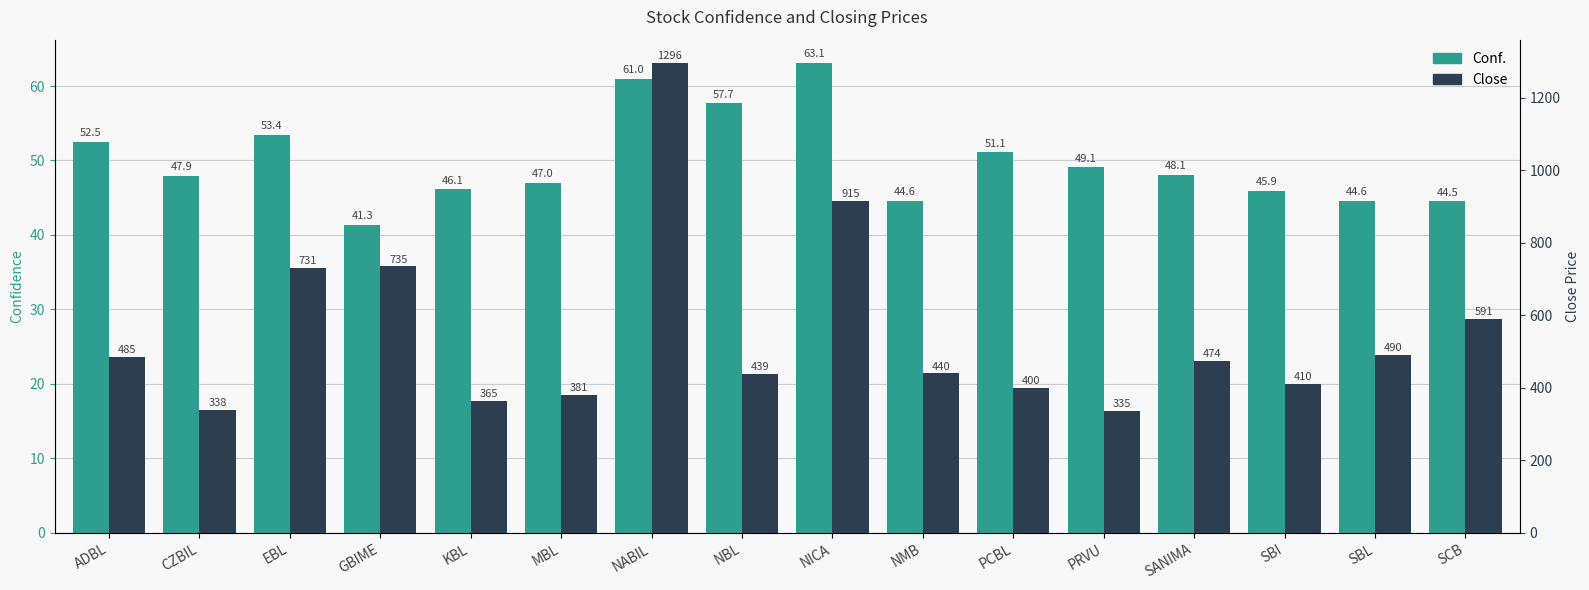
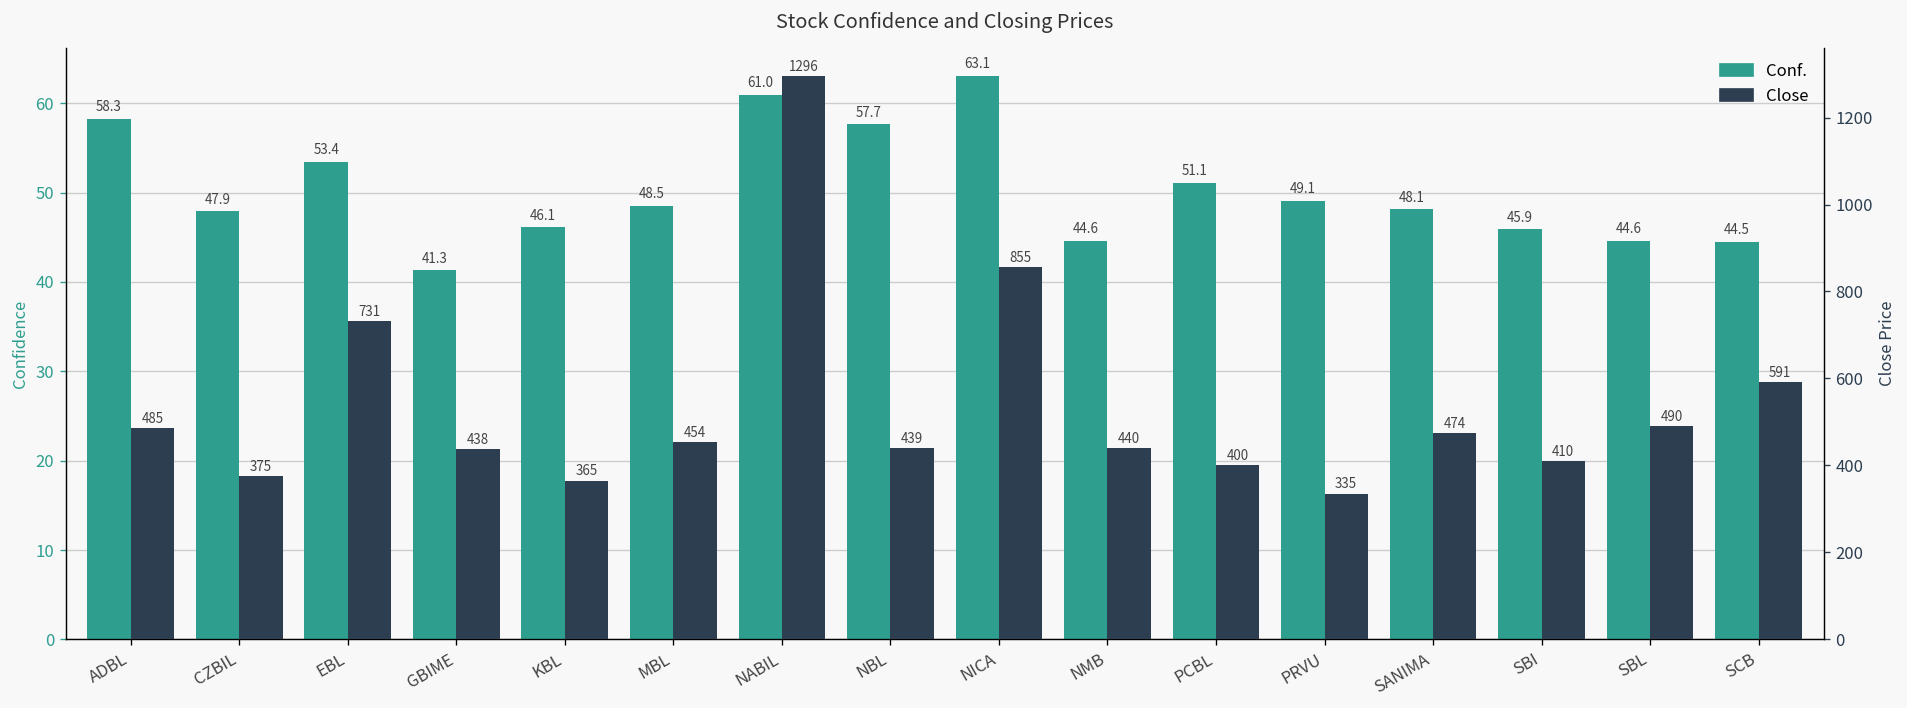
Conf., ADBL: 52.5 -> 58.3
Conf., MBL: 47.0 -> 48.5
Close, CZBIL: 338 -> 375
Close, GBIME: 735 -> 438
Close, MBL: 381 -> 454
Close, NICA: 915 -> 855
